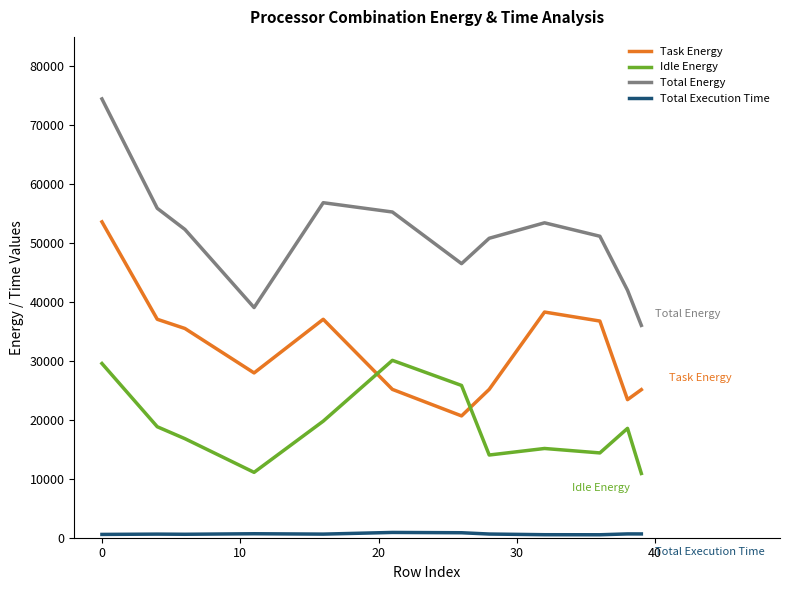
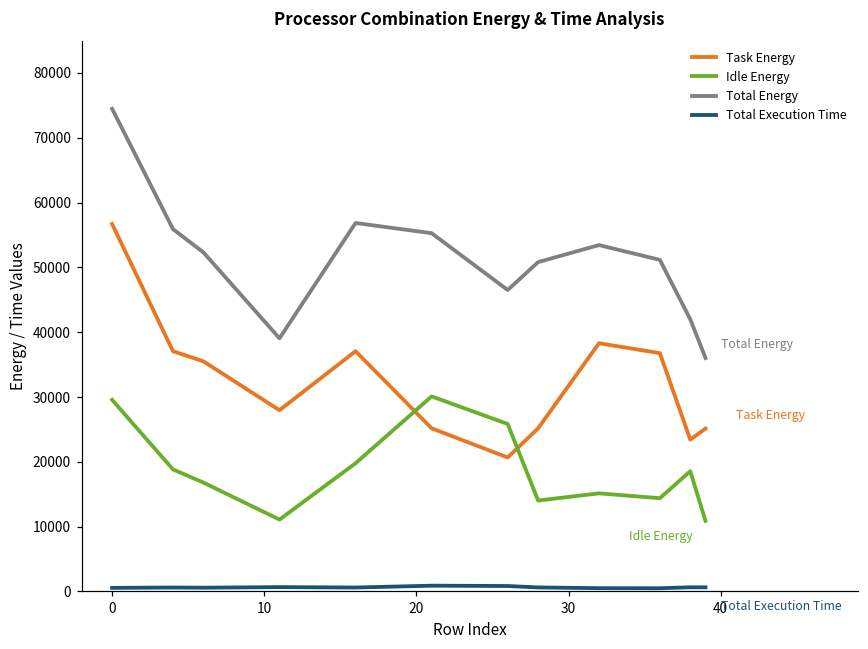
Task Energy, 0: 54000 -> 57000
